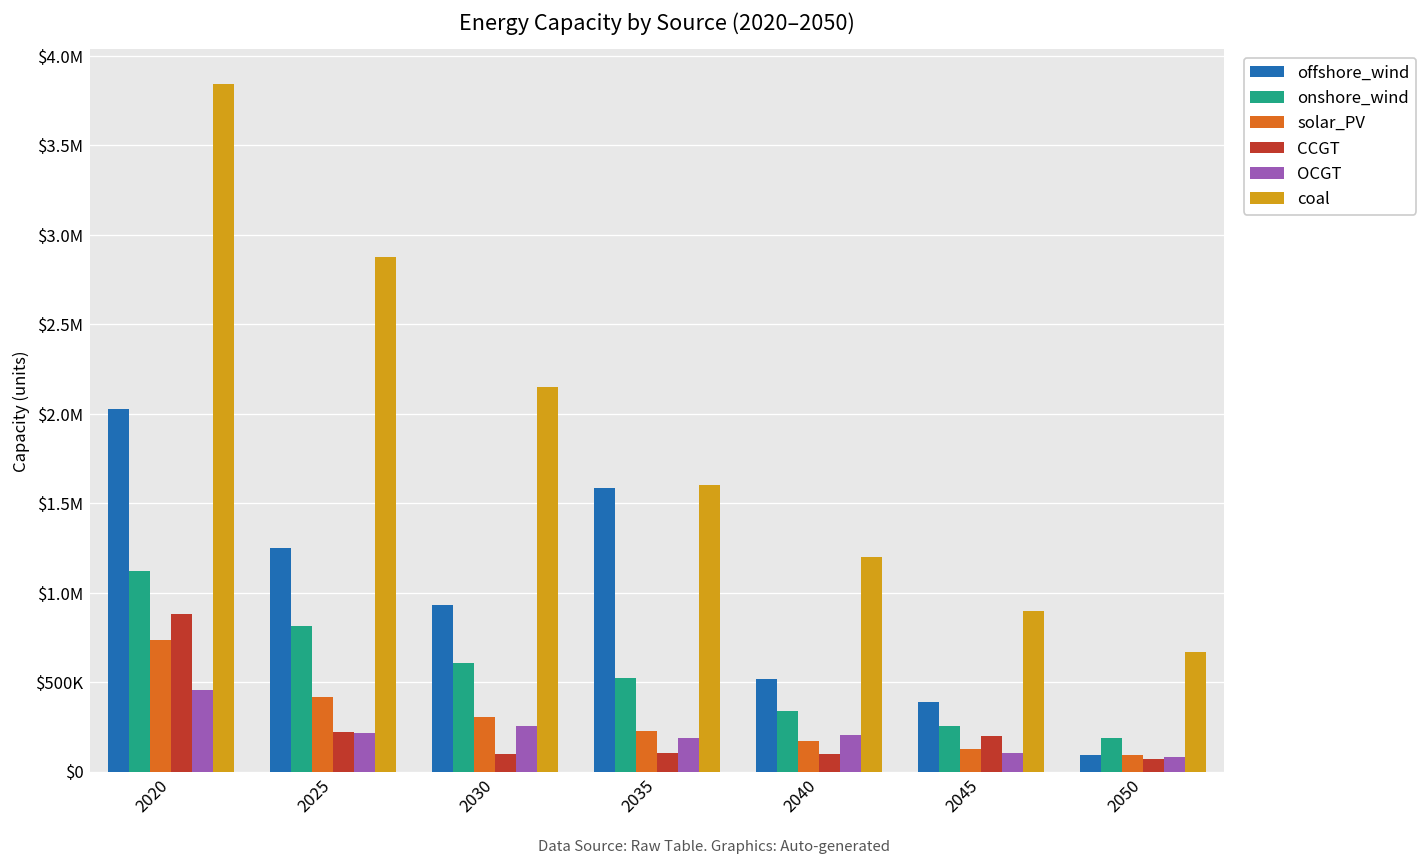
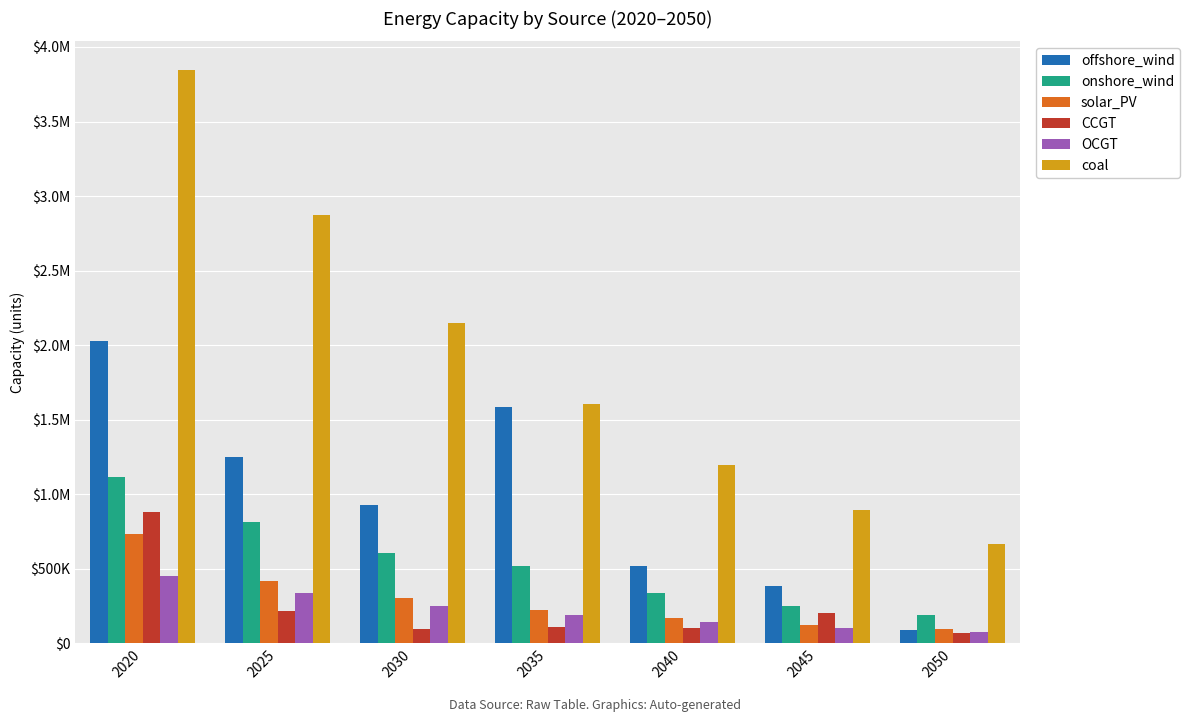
OCGT, 2025: $210000 -> $340000
OCGT, 2040: $200000 -> $140000
